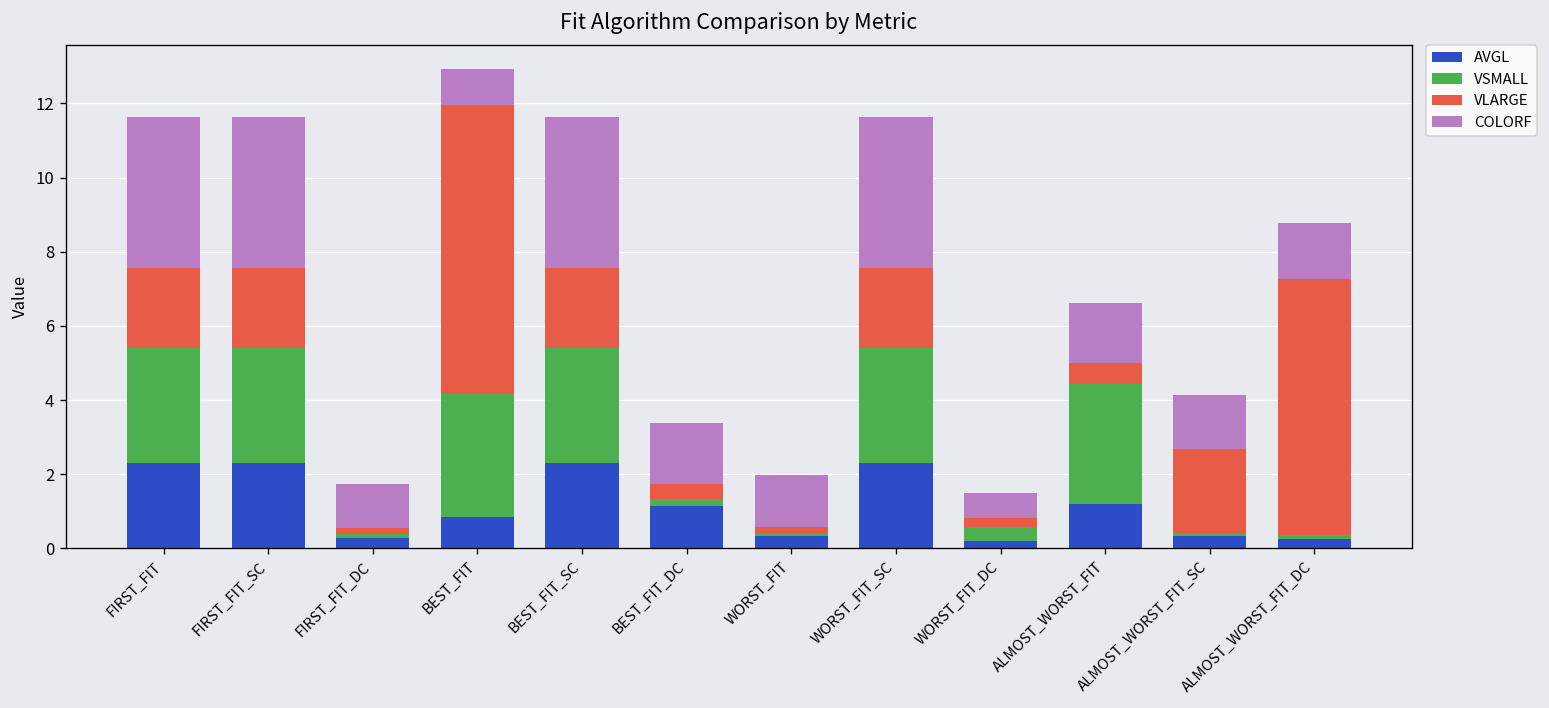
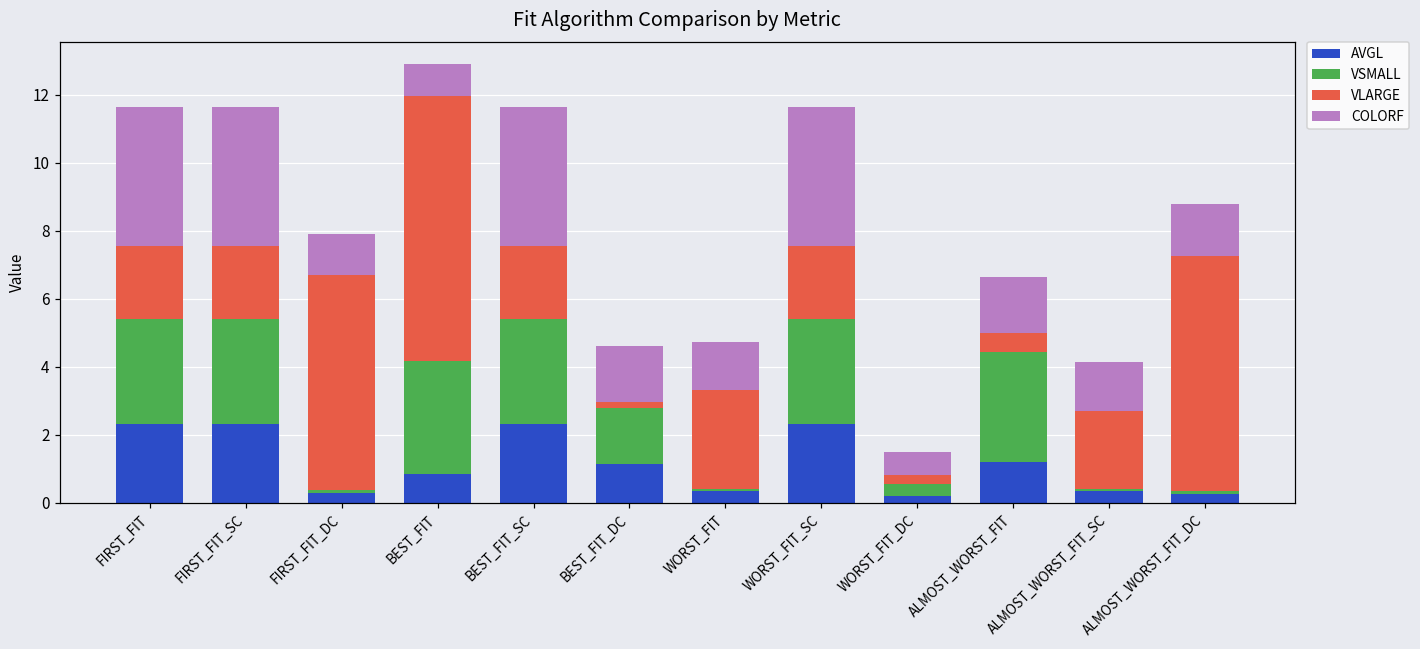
VLARGE, FIRST_FIT_DC: 0.2 -> 6.3
VSMALL, BEST_FIT_DC: 0.2 -> 1.6
VLARGE, BEST_FIT_DC: 0.4 -> 0.2
VLARGE, WORST_FIT: 0.2 -> 2.9
